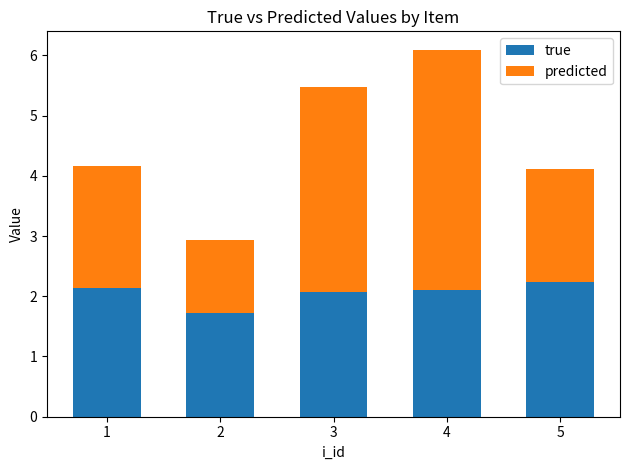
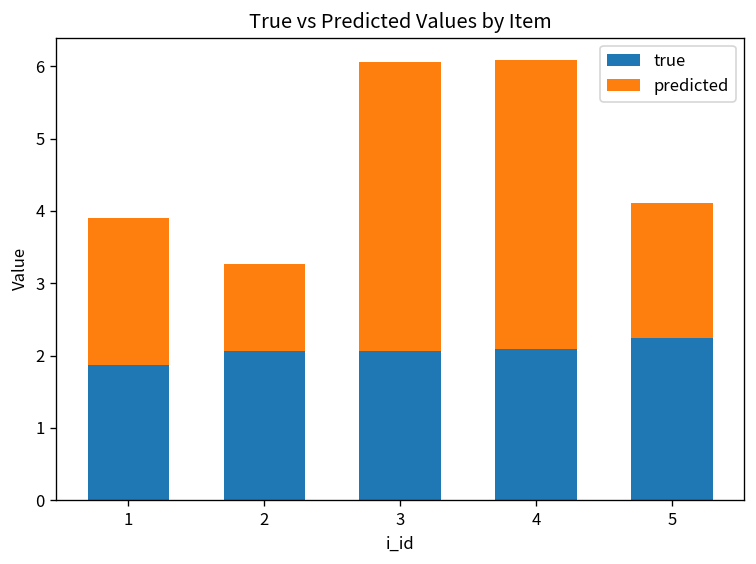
true, 1: 2.1 -> 1.9
true, 2: 1.7 -> 2.1
predicted, 3: 3.4 -> 4.0
